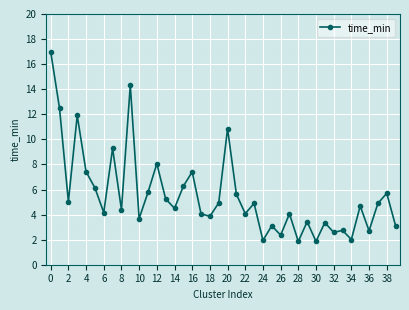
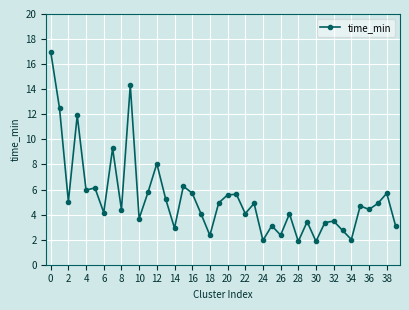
4: 7.4 -> 6.0
14: 4.5 -> 2.9
16: 7.4 -> 5.7
18: 3.9 -> 2.3
20: 10.9 -> 5.6
32: 2.6 -> 3.5
36: 2.7 -> 4.4
